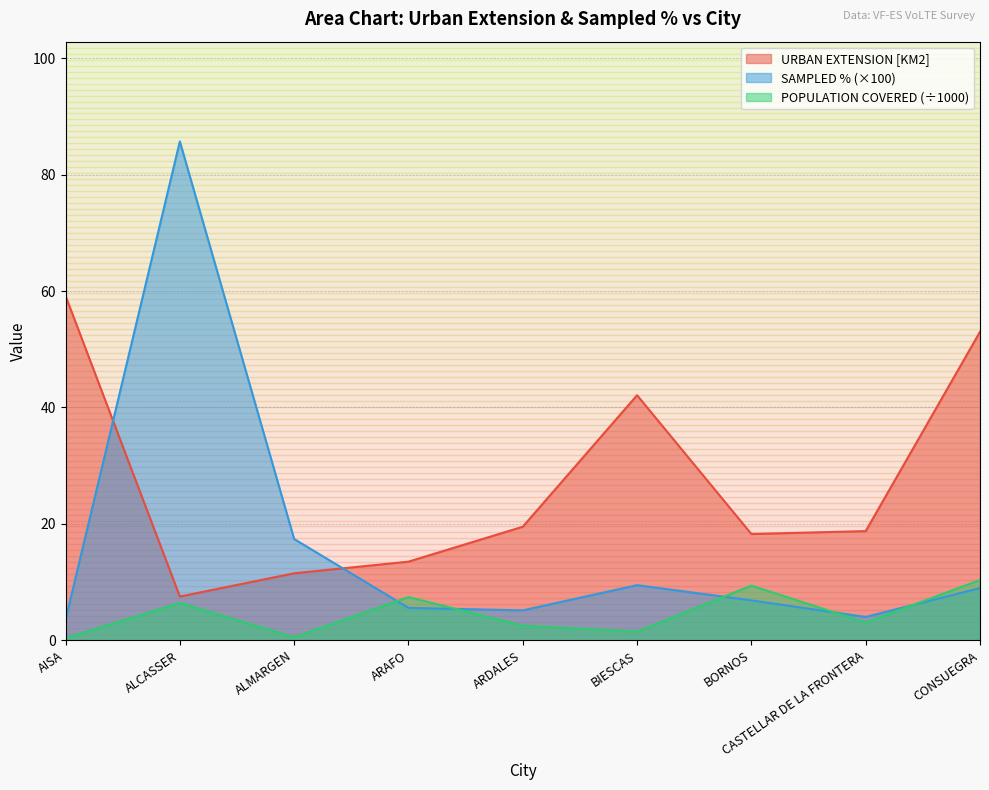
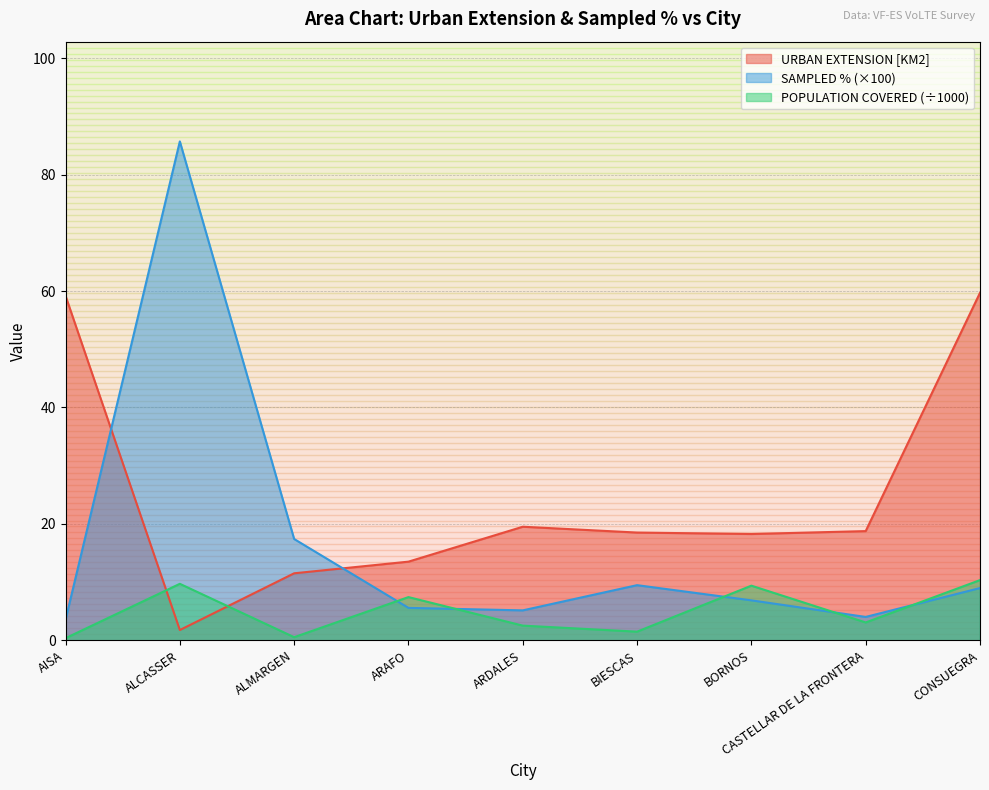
URBAN EXTENSION [KM2], ALCASSER: 8 -> 2
POPULATION COVERED (÷1000), ALCASSER: 6 -> 10
URBAN EXTENSION [KM2], BIESCAS: 42 -> 19
URBAN EXTENSION [KM2], CONSUEGRA: 53 -> 60
